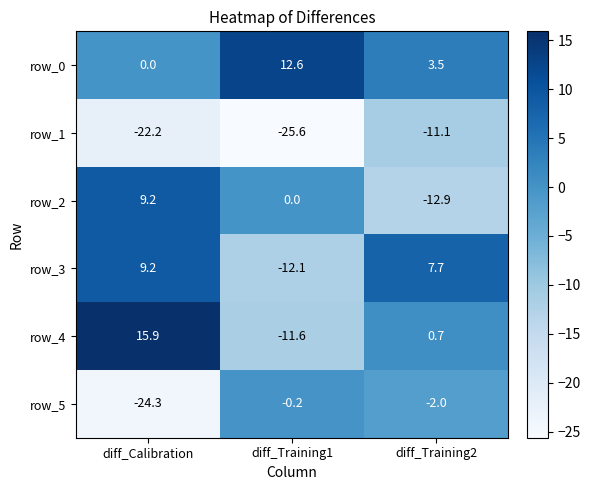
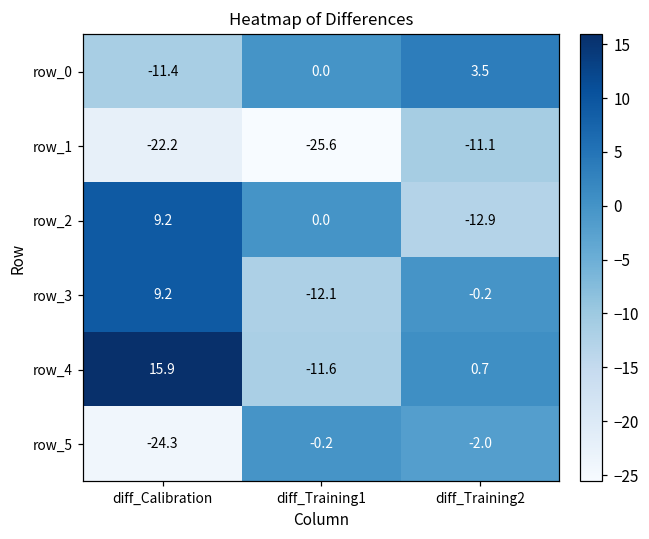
row_0, diff_Calibration: 0.0 -> -11.4
row_0, diff_Training1: 12.6 -> 0.0
row_3, diff_Training2: 7.7 -> -0.2
